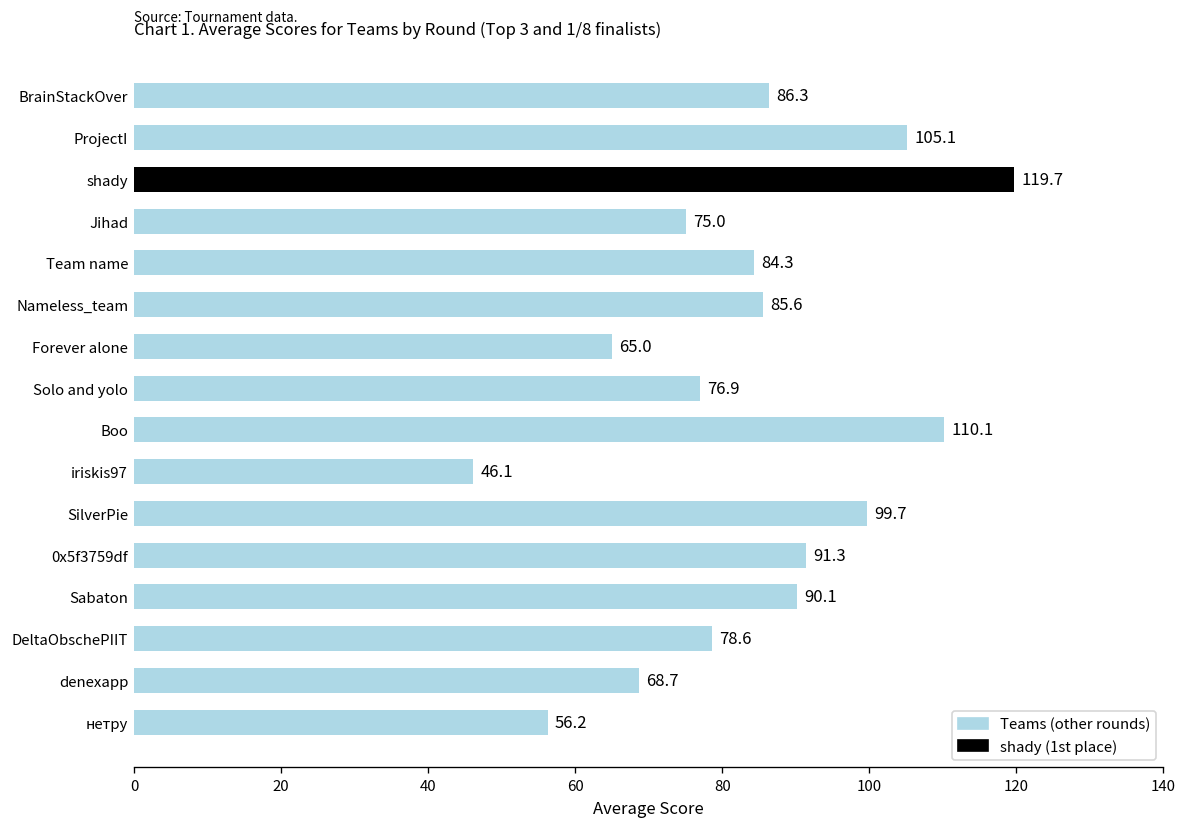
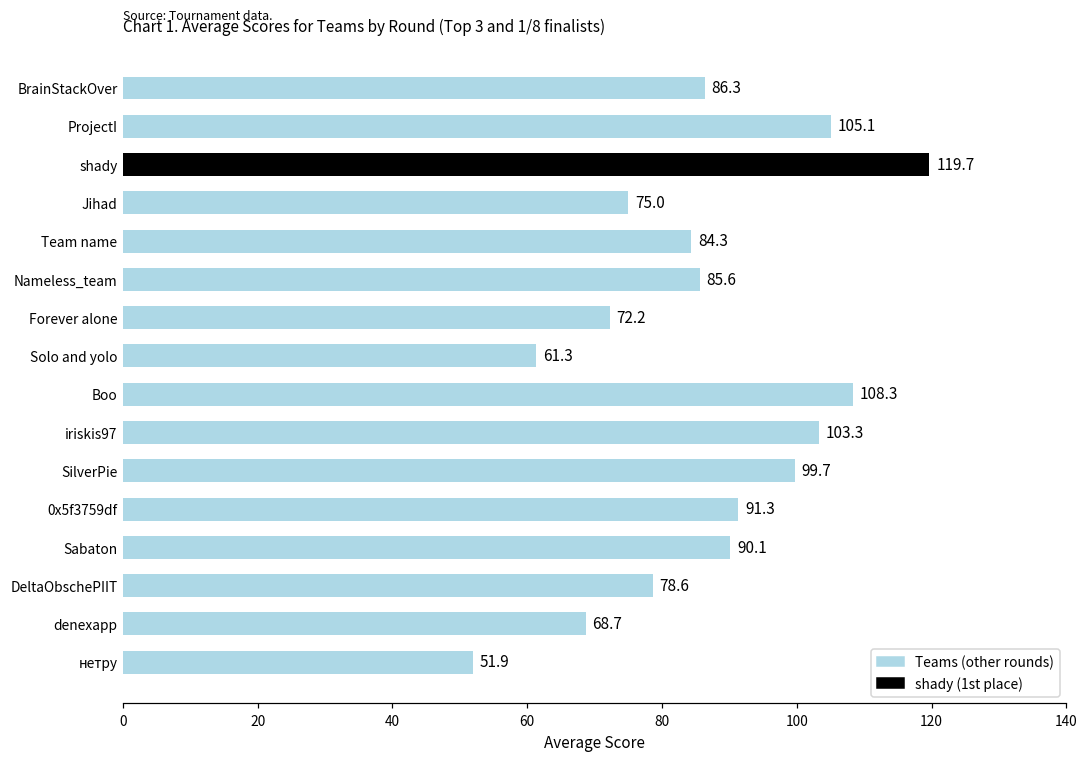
Forever alone: 65.0 -> 72.2
Solo and yolo: 76.9 -> 61.3
Boo: 110.1 -> 108.3
iriskis97: 46.1 -> 103.3
нетру: 56.2 -> 51.9
